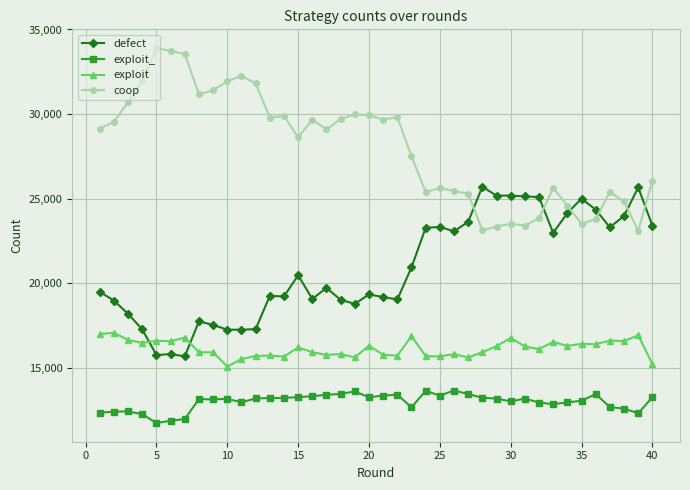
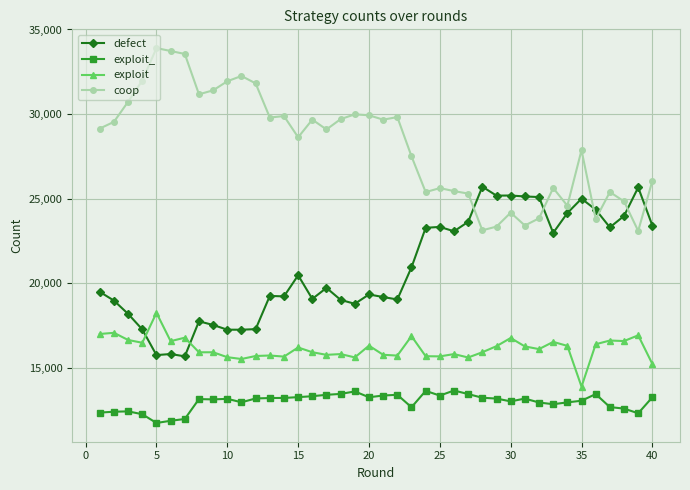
exploit, 5: 16,600 -> 18,300
exploit, 10: 15,100 -> 15,600
coop, 30: 23,500 -> 24,200
exploit, 35: 16,400 -> 13,900
coop, 35: 23,500 -> 27,900
